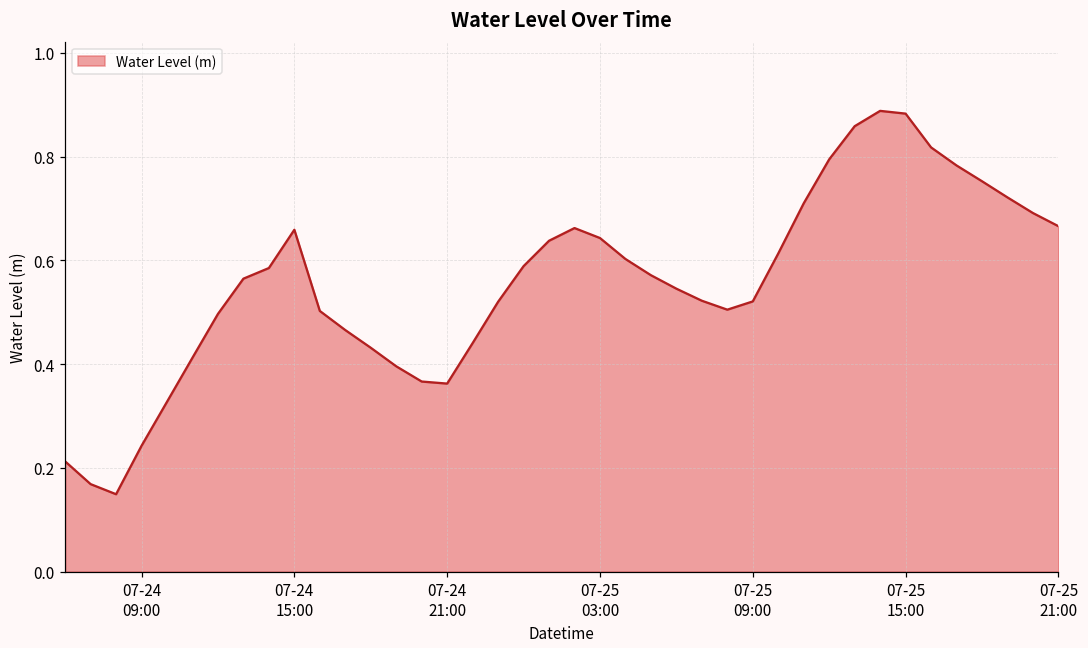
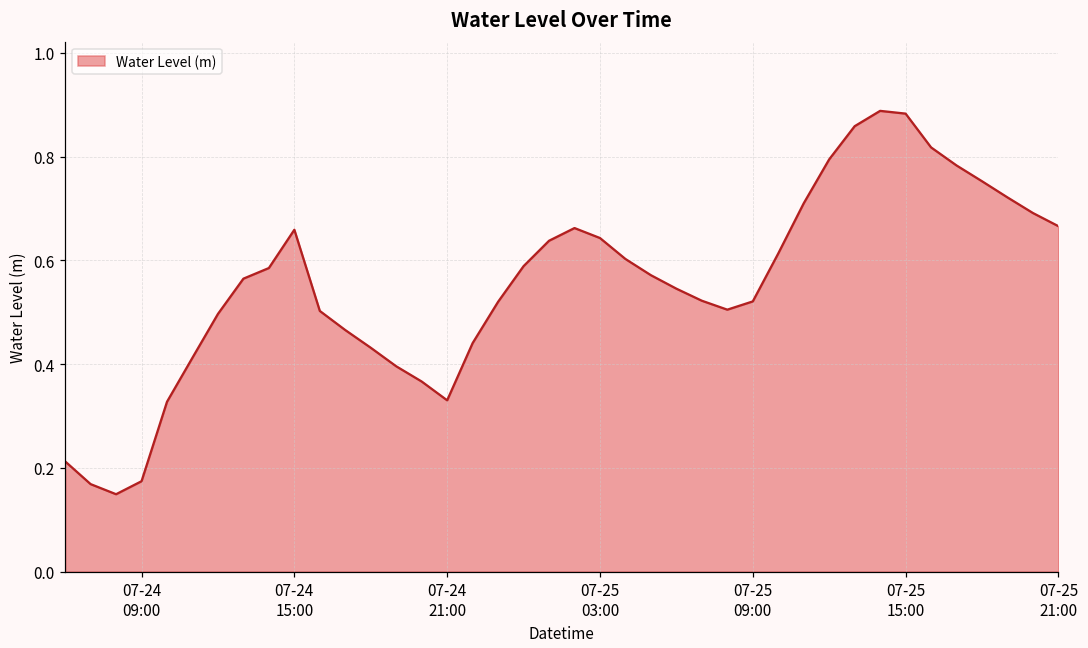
07-24 09:00: 0.24 -> 0.17
07-24 21:00: 0.36 -> 0.33
